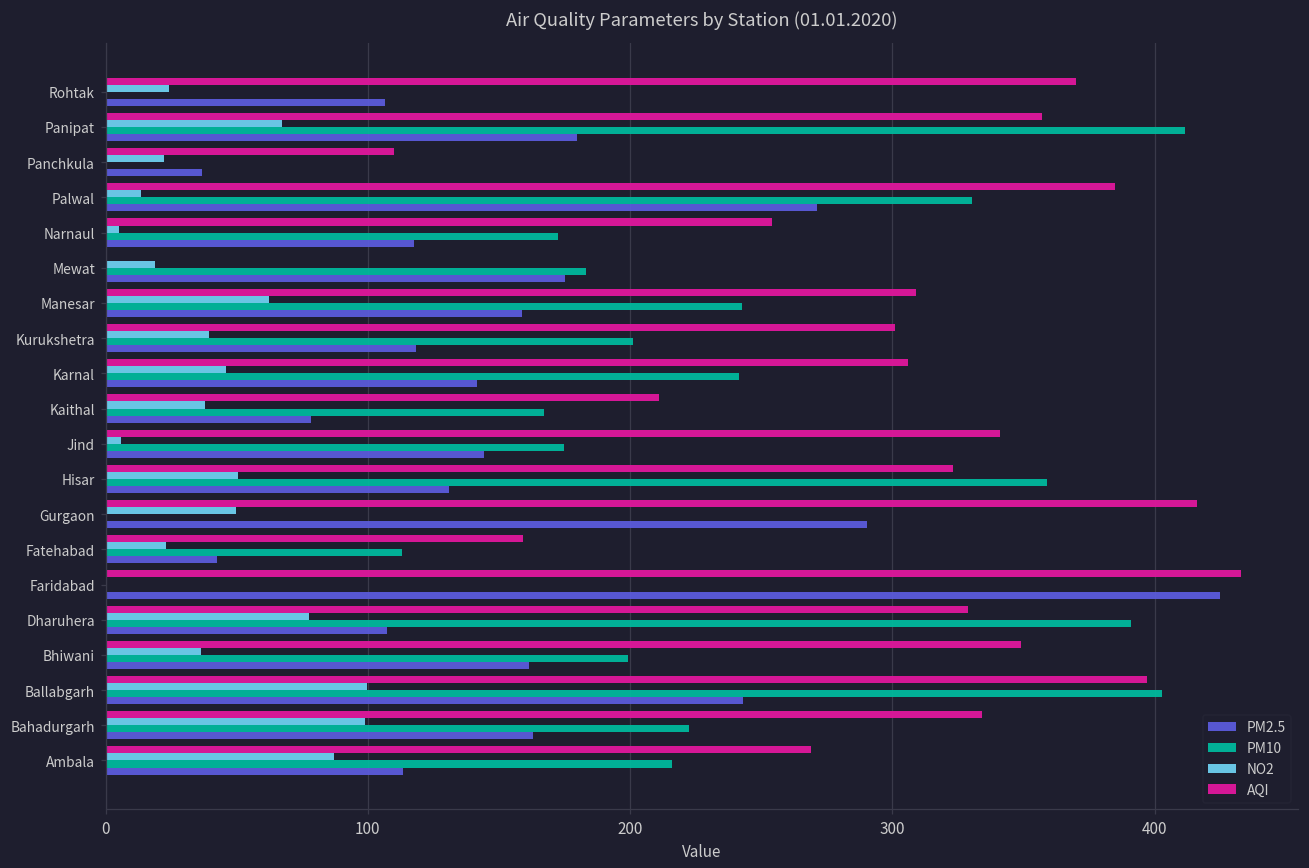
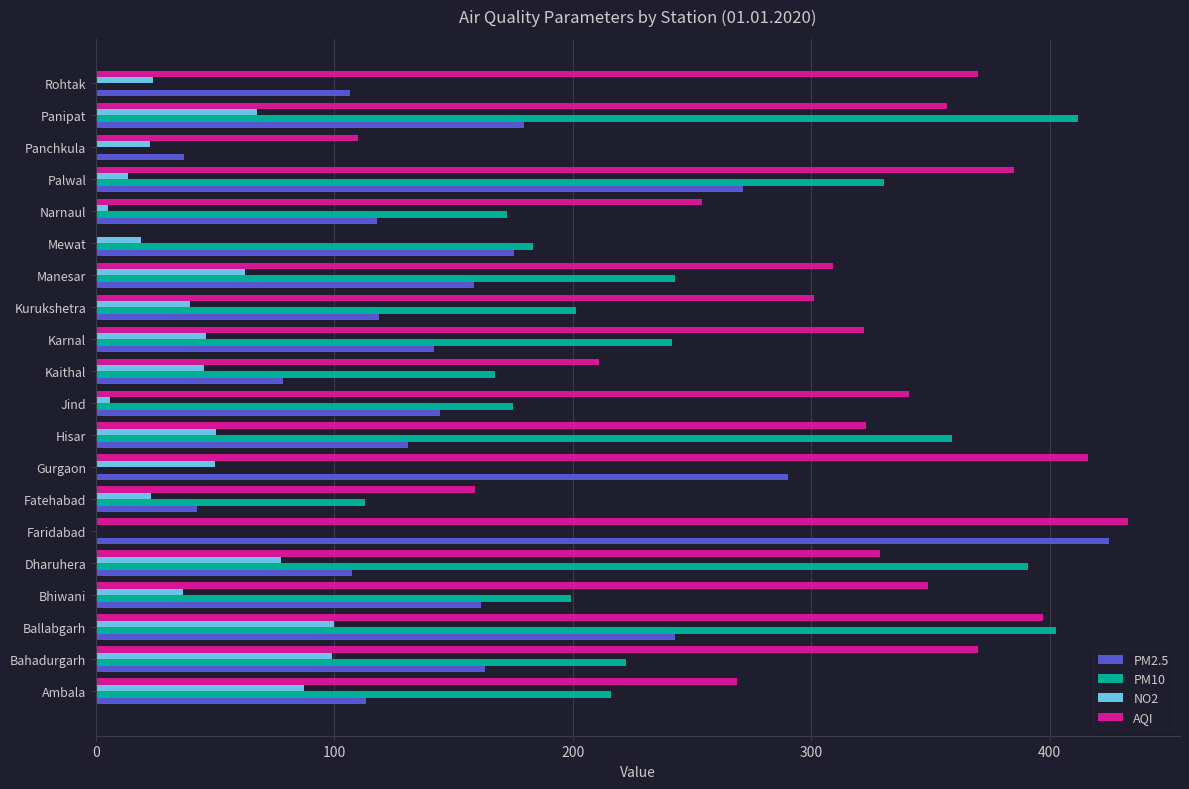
AQI, Karnal: 306 -> 322
NO2, Kaithal: 38 -> 45
AQI, Bahadurgarh: 334 -> 370
